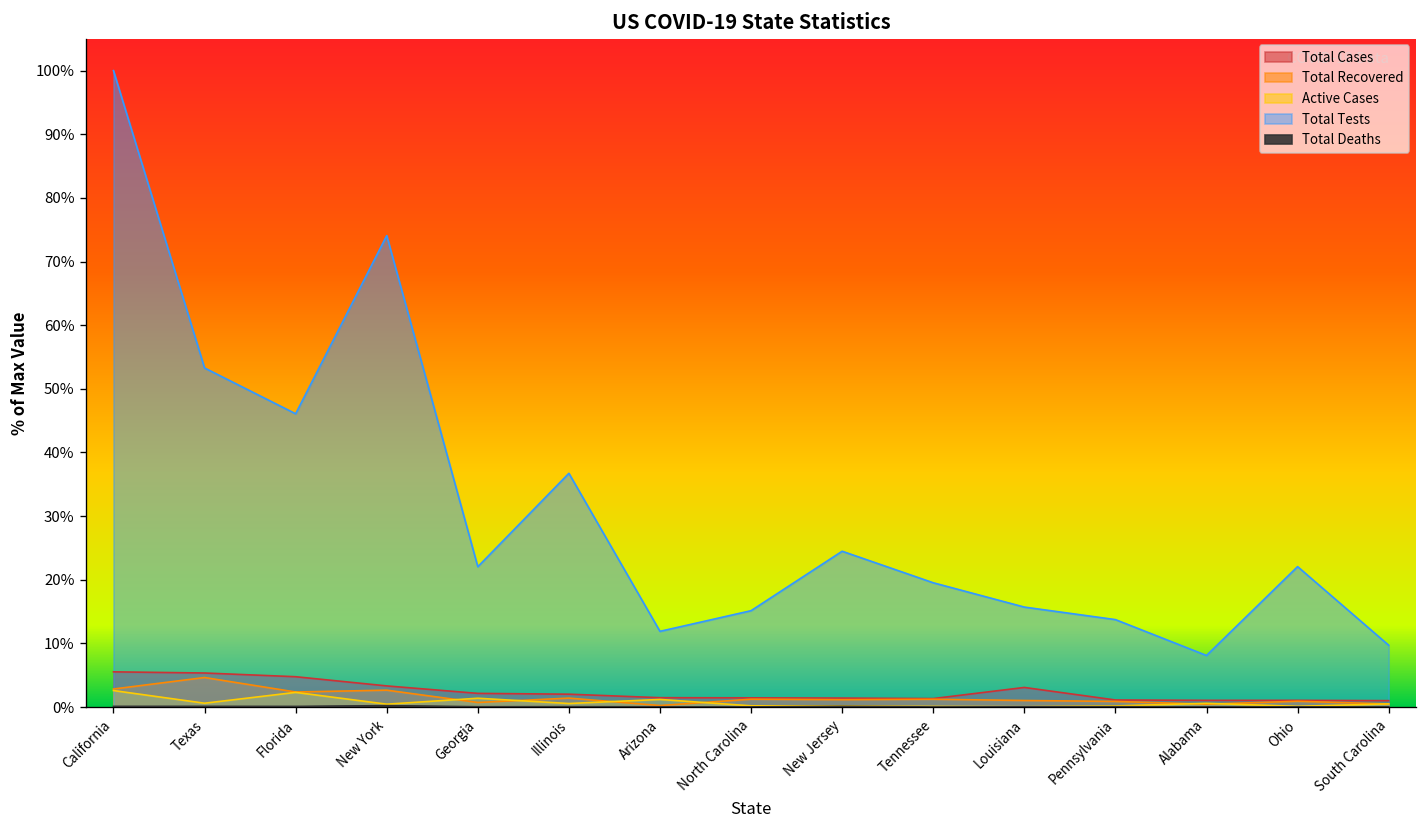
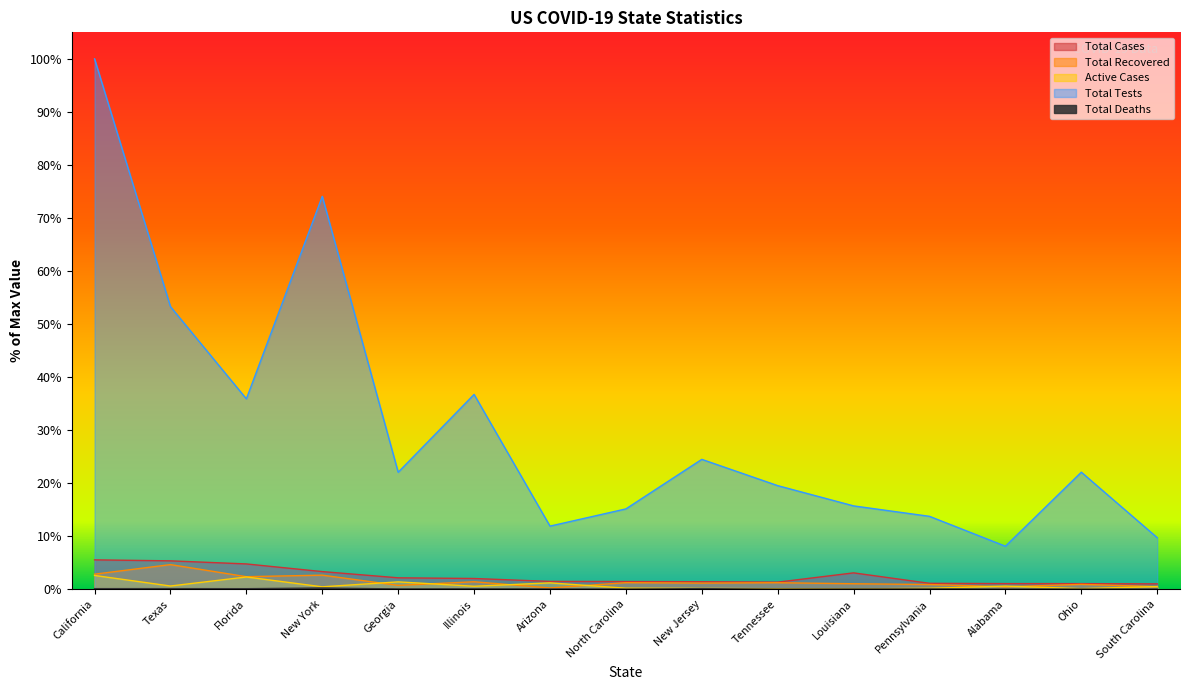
Total Tests, Florida: 46% -> 36%
